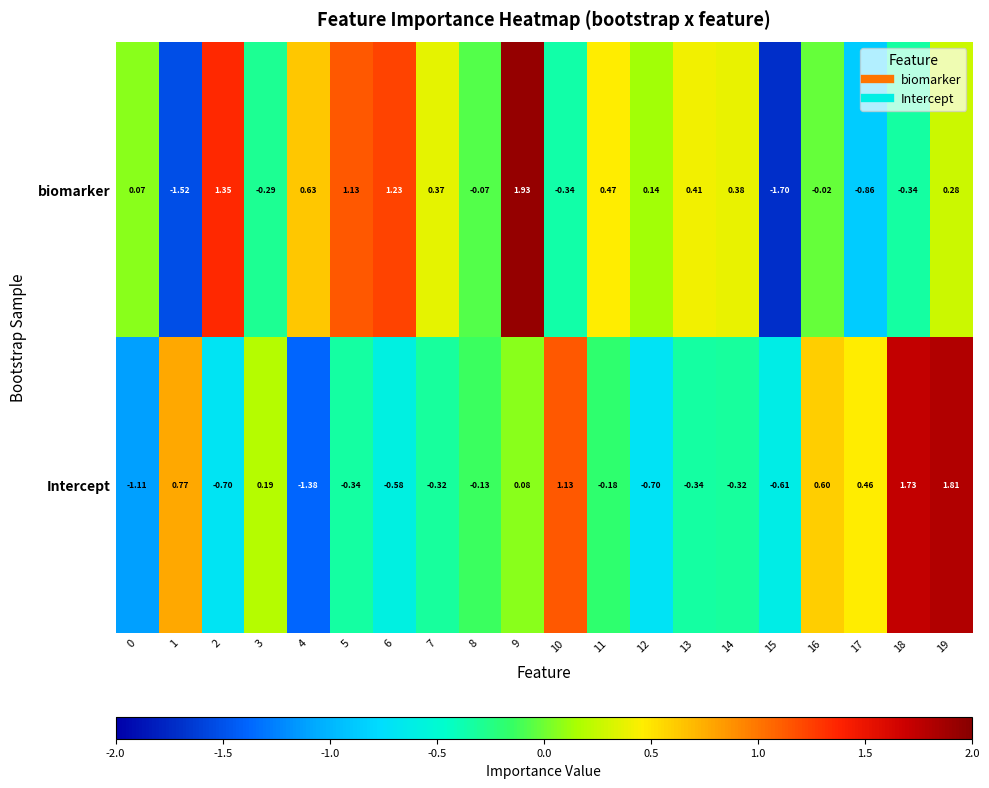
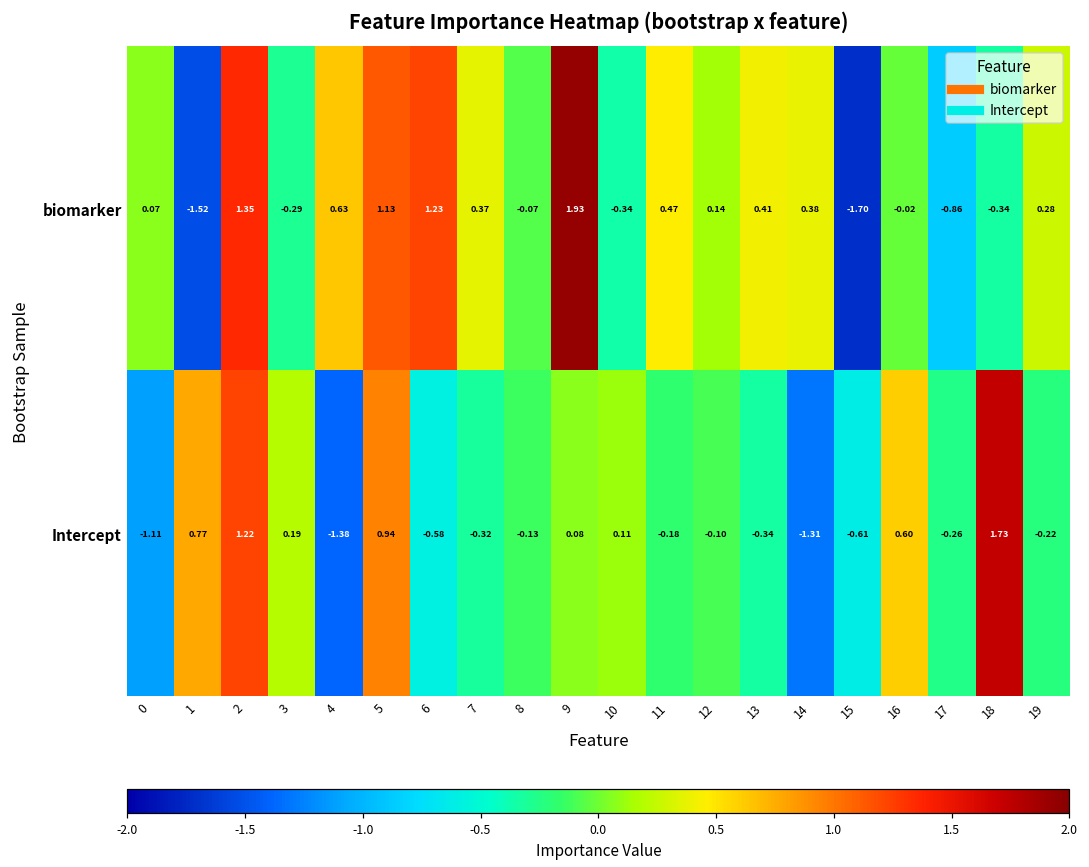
Intercept, 2: -0.70 -> 1.22
Intercept, 5: -0.34 -> 0.94
Intercept, 10: 1.13 -> 0.11
Intercept, 12: -0.70 -> -0.10
Intercept, 14: -0.32 -> -1.31
Intercept, 17: 0.46 -> -0.26
Intercept, 19: 1.81 -> -0.22
